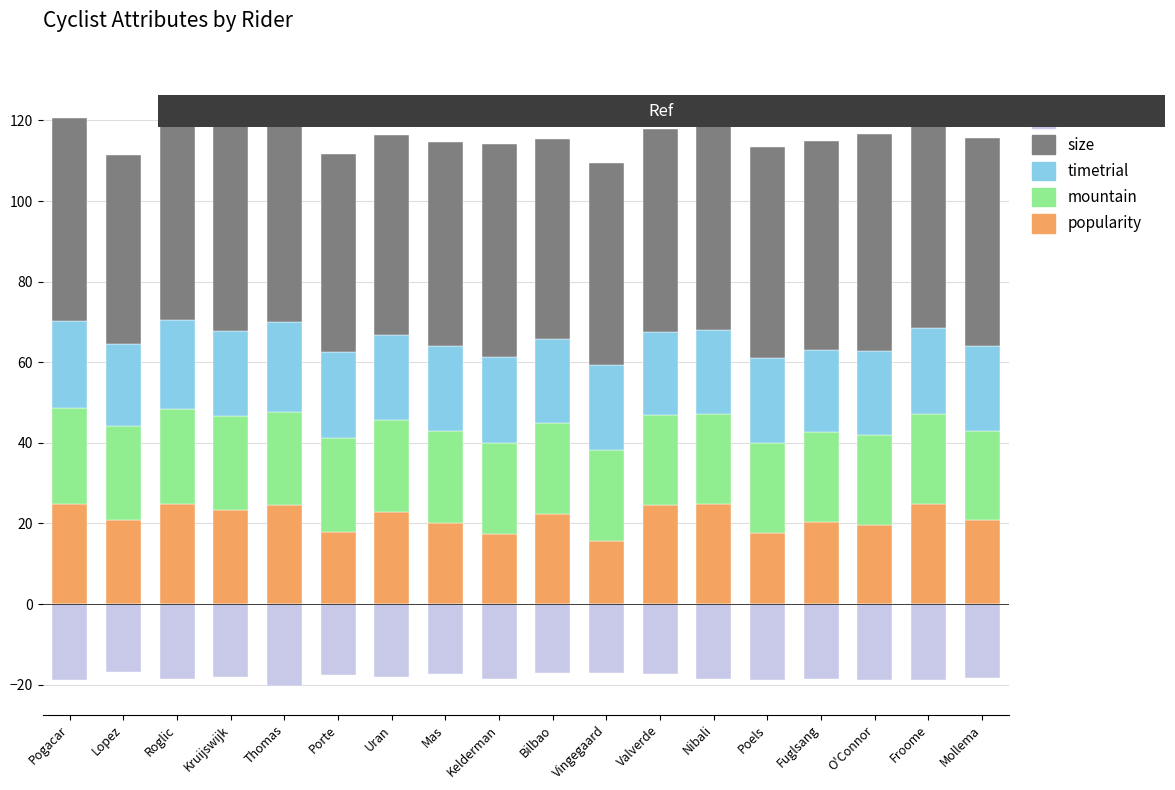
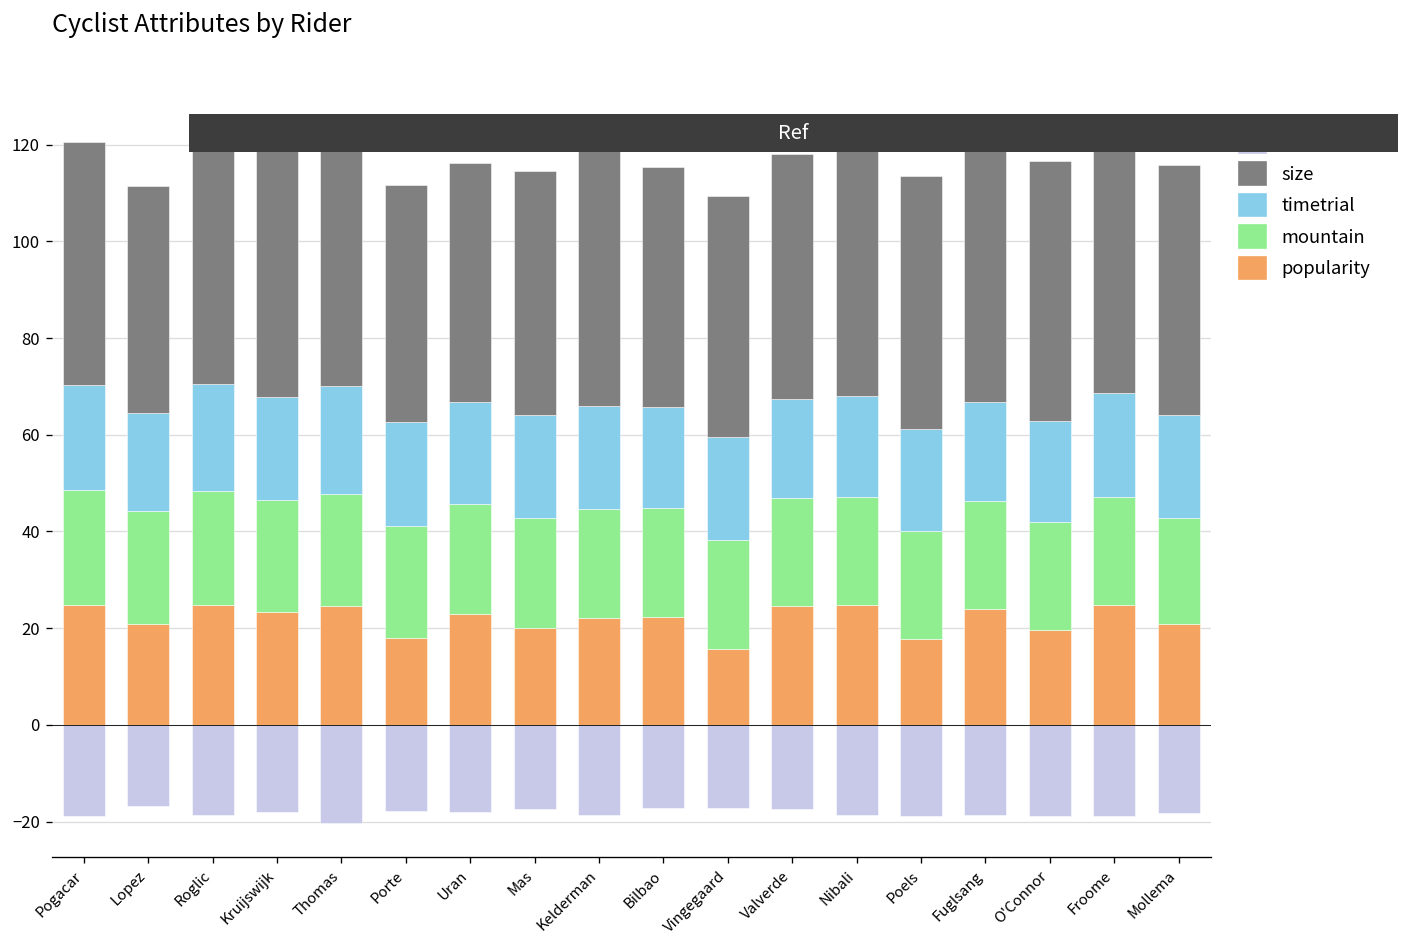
popularity, Kelderman: 17 -> 22
popularity, Fuglsang: 20 -> 24
